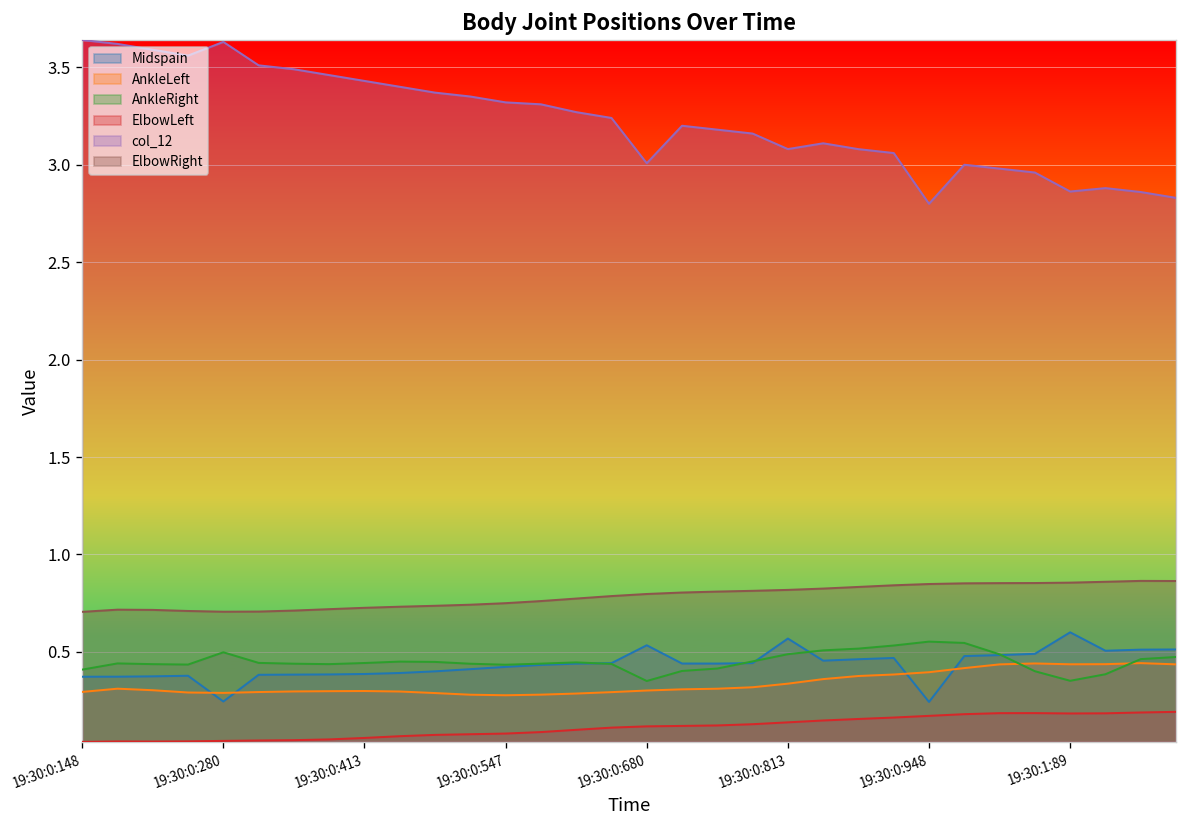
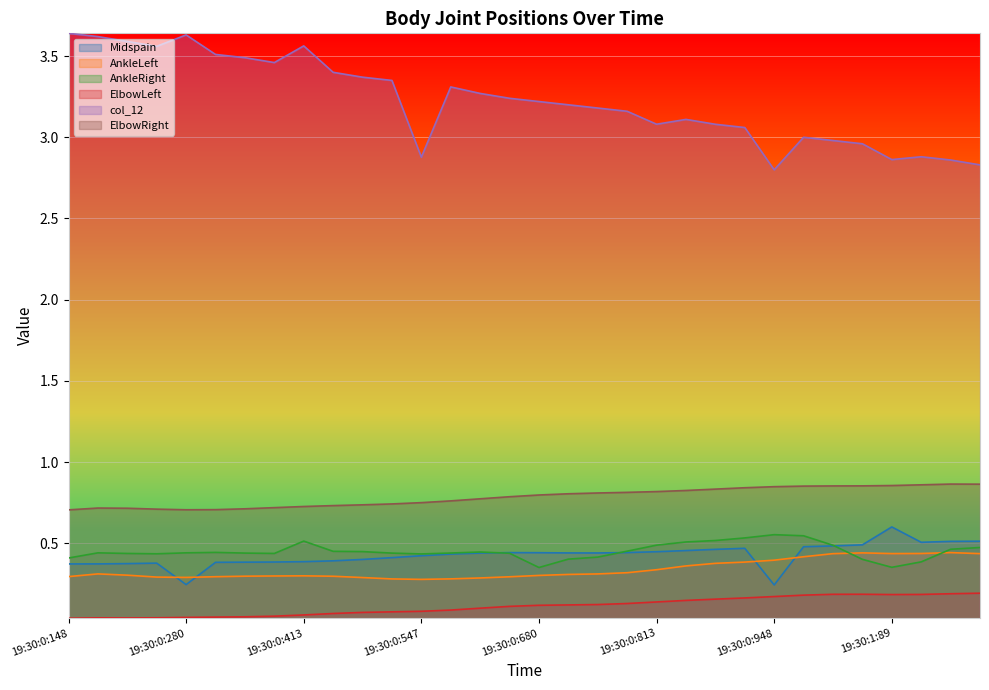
AnkleRight, 19:30:0:280: 0.50 -> 0.44
AnkleRight, 19:30:0:413: 0.44 -> 0.51
col_12, 19:30:0:413: 3.43 -> 3.56
col_12, 19:30:0:547: 3.32 -> 2.88
Midspain, 19:30:0:680: 0.53 -> 0.44
col_12, 19:30:0:680: 3.01 -> 3.22
Midspain, 19:30:0:813: 0.57 -> 0.45
